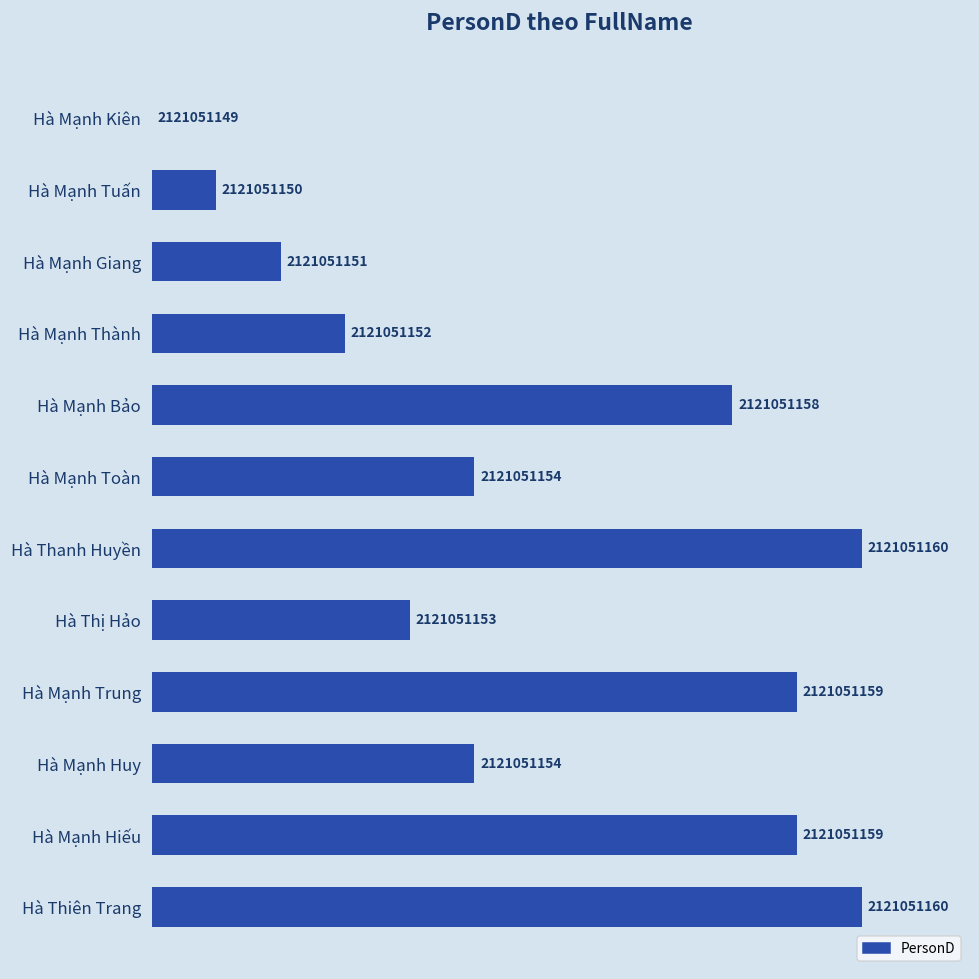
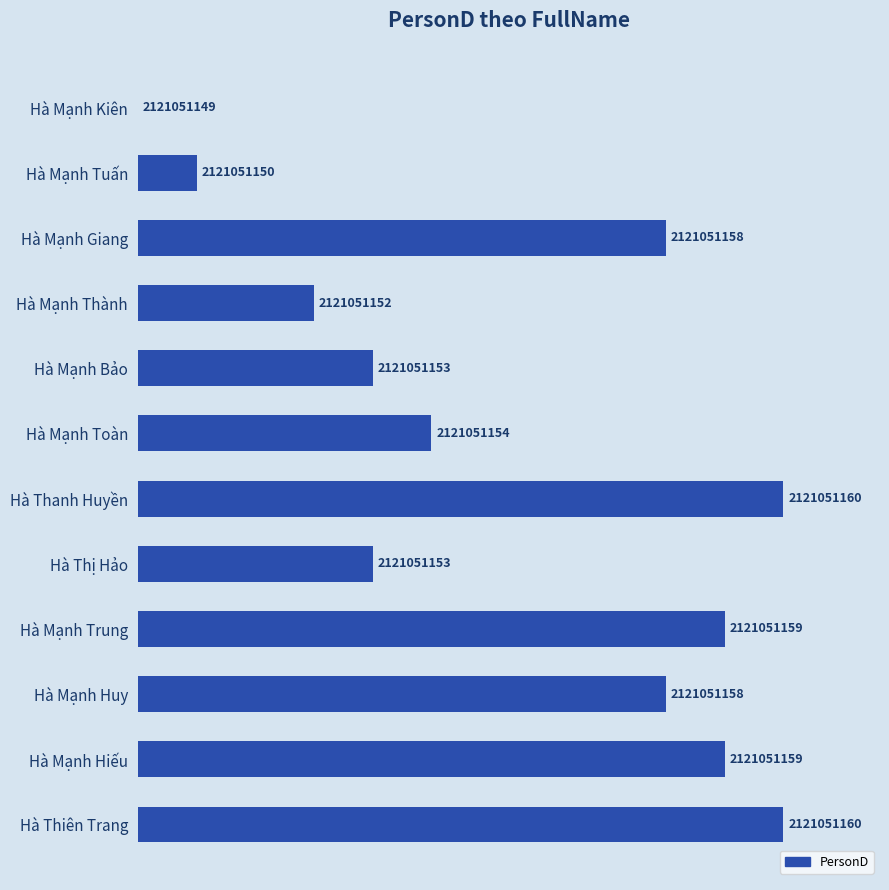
Hà Mạnh Giang: 2121051151 -> 2121051158
Hà Mạnh Bảo: 2121051158 -> 2121051153
Hà Mạnh Huy: 2121051154 -> 2121051158
